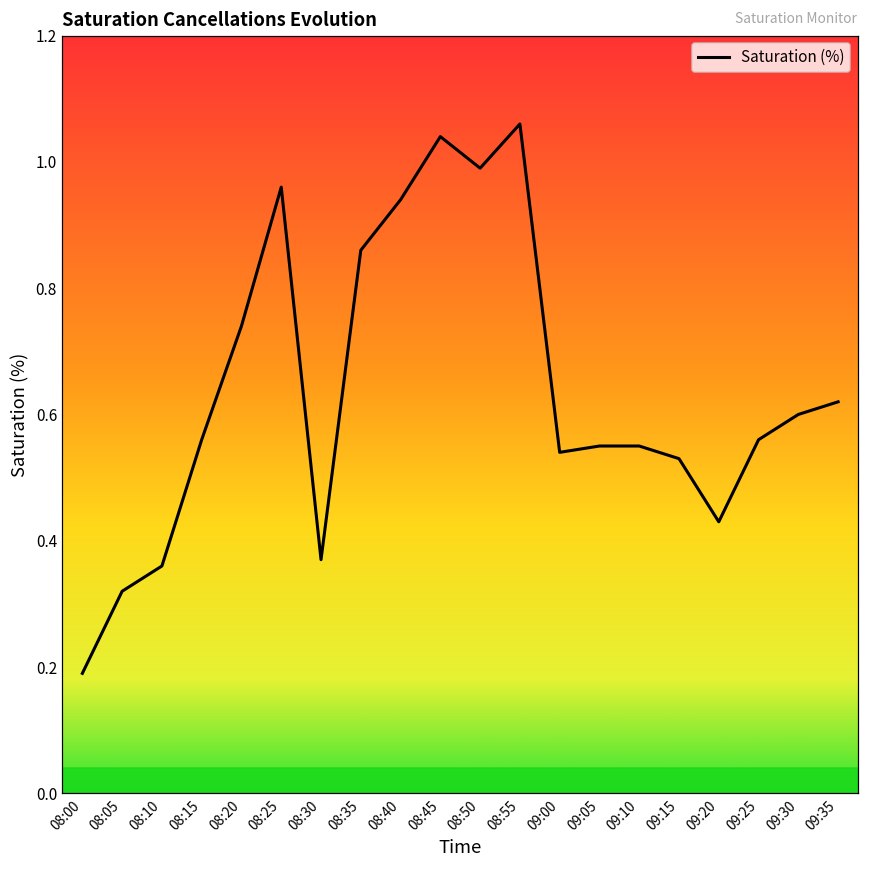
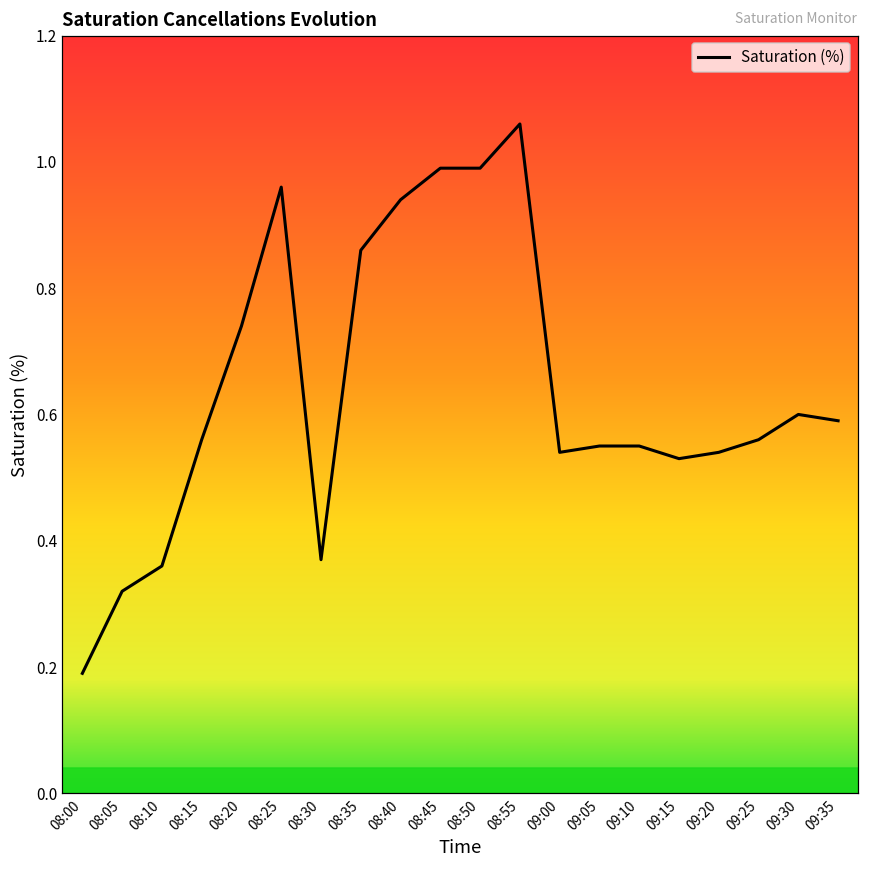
08:45: 1.04 -> 0.99
09:20: 0.43 -> 0.54
09:35: 0.62 -> 0.59
